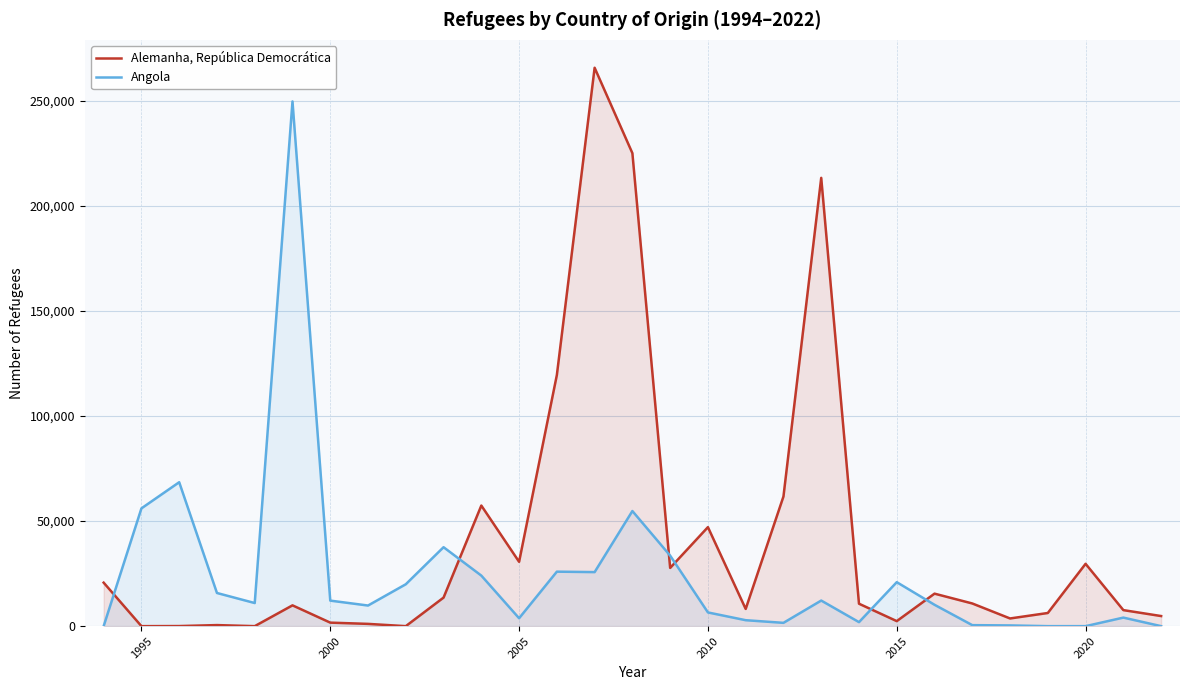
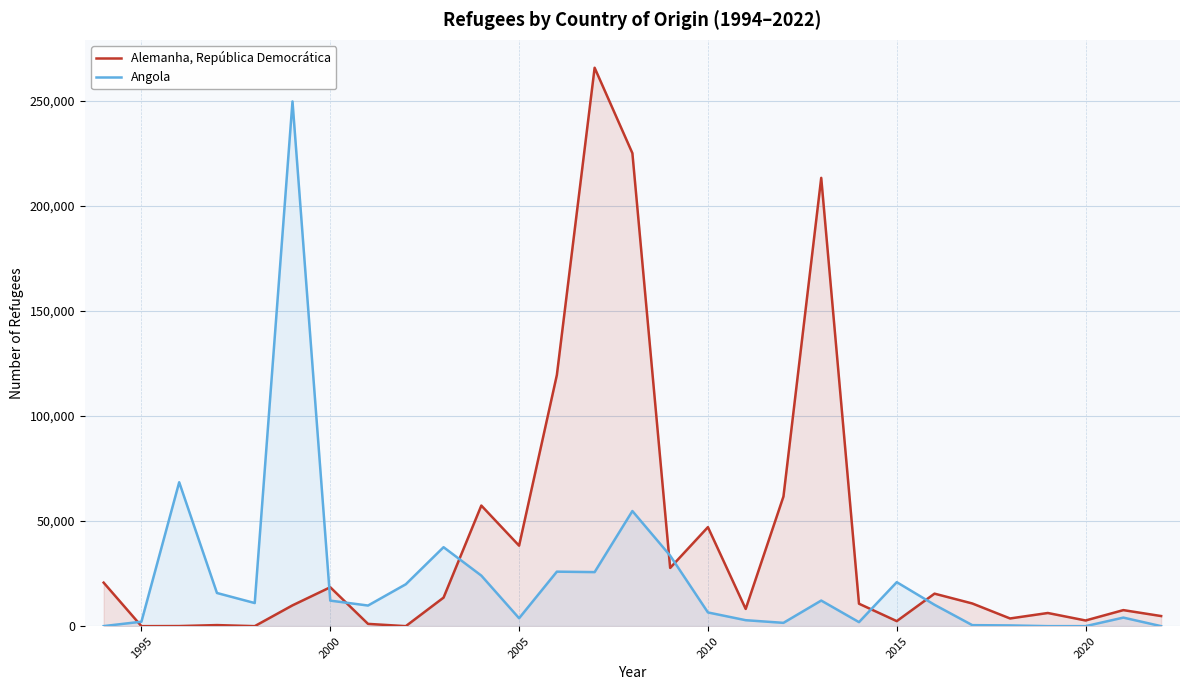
Angola, 1995: 56,000 -> 2,000
Alemanha, República Democrática, 2000: 2,000 -> 19,000
Alemanha, República Democrática, 2005: 31,000 -> 38,000
Alemanha, República Democrática, 2020: 30,000 -> 3,000
